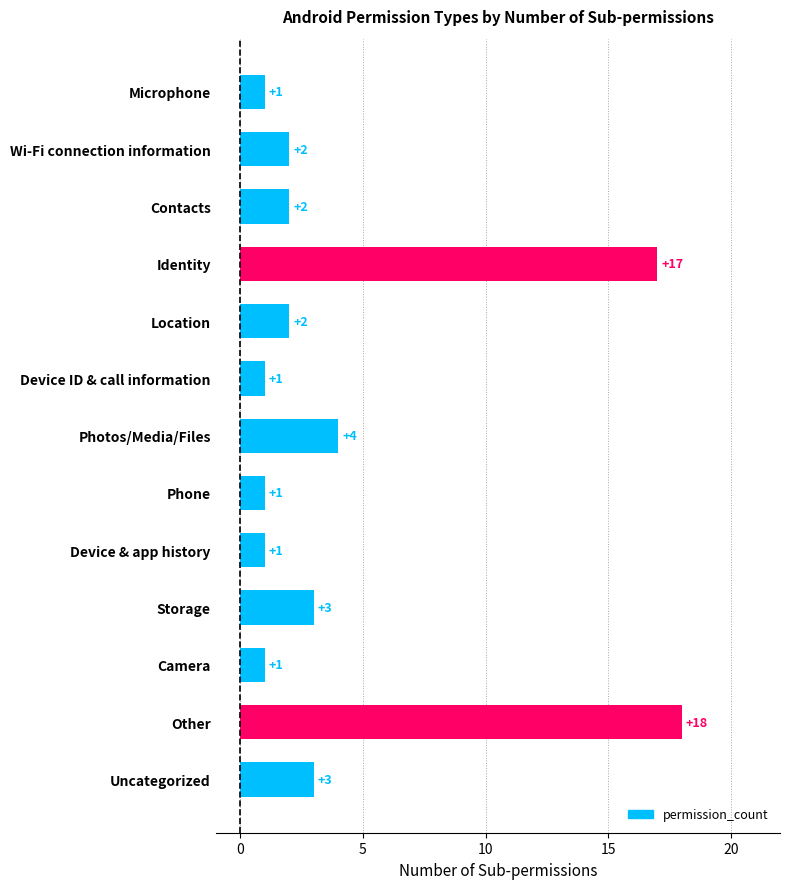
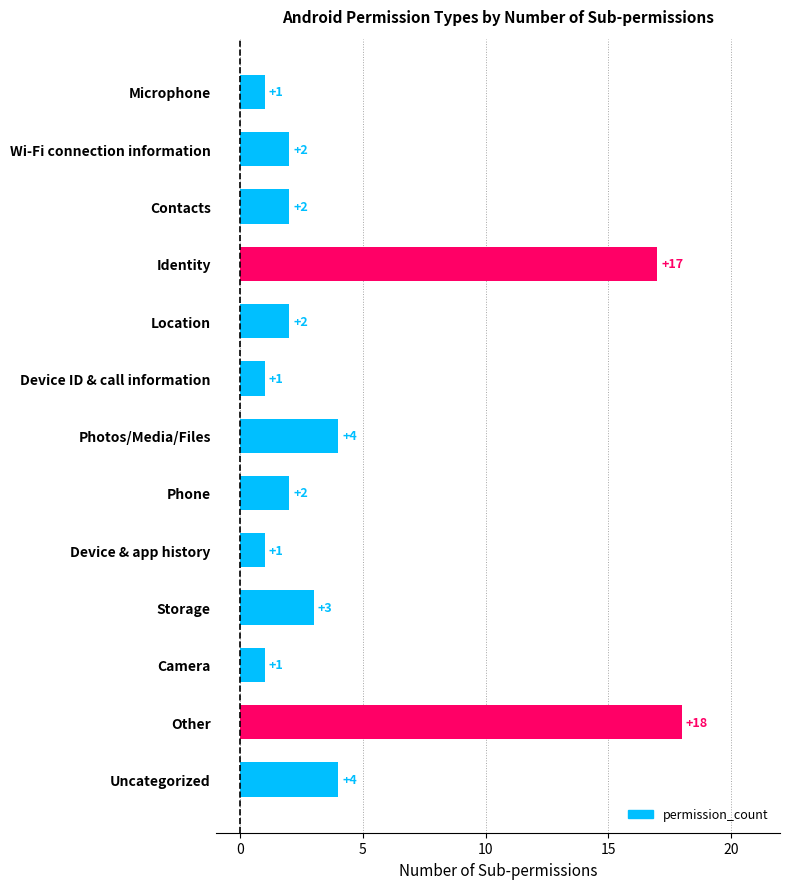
Phone: +1 -> +2
Uncategorized: +3 -> +4
